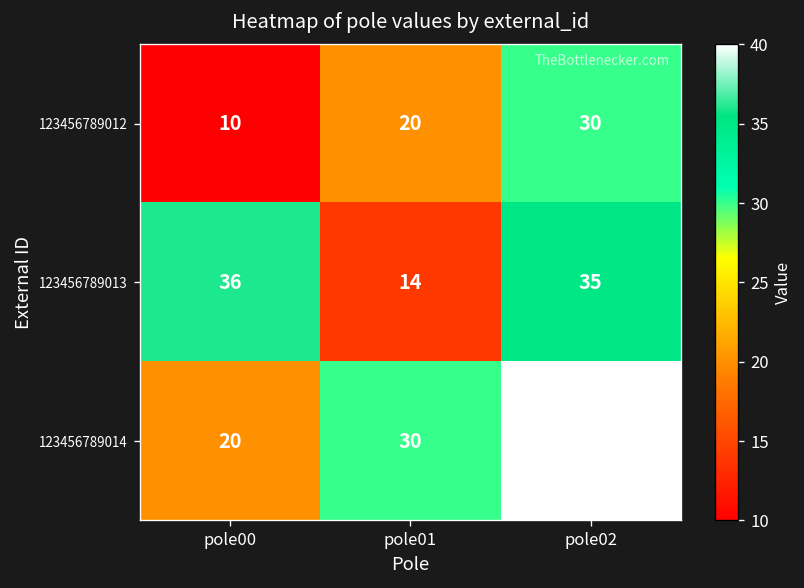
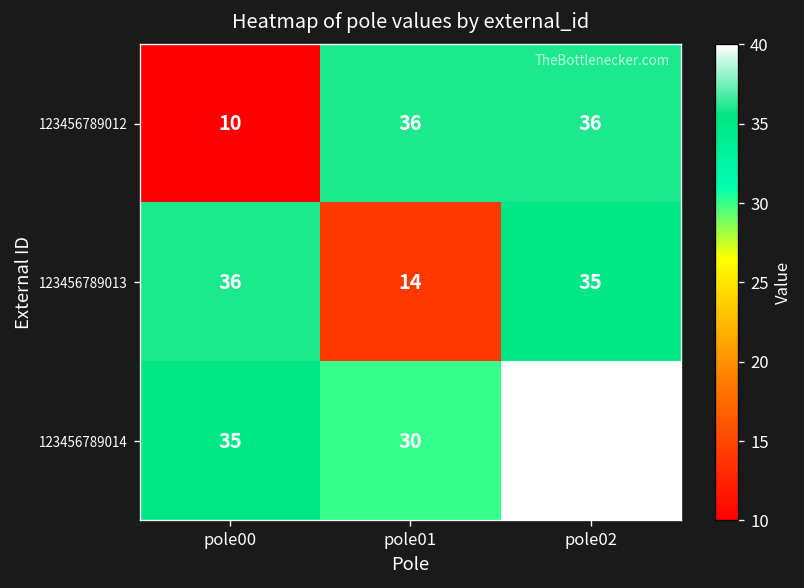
123456789012, pole01: 20 -> 36
123456789012, pole02: 30 -> 36
123456789014, pole00: 20 -> 35
